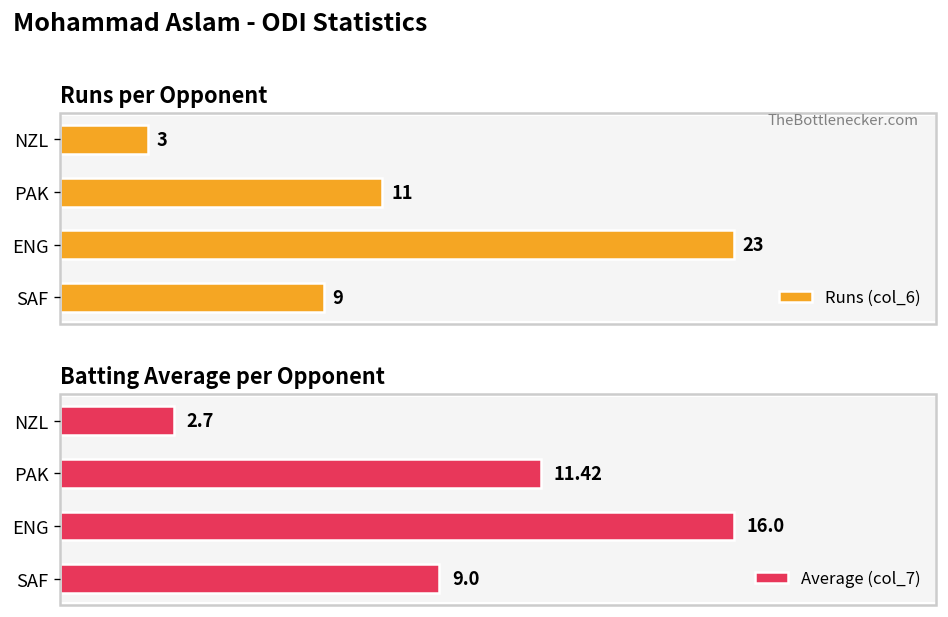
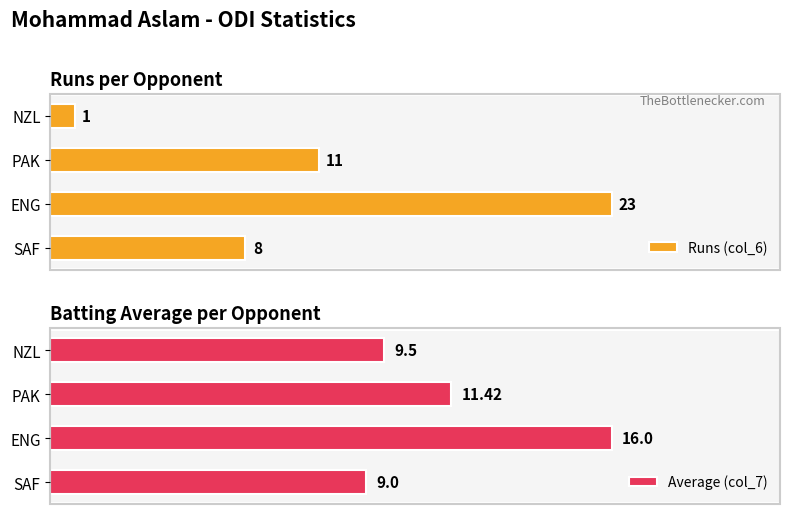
Runs per Opponent, NZL: 3 -> 1
Runs per Opponent, SAF: 9 -> 8
Batting Average per Opponent, NZL: 2.7 -> 9.5
